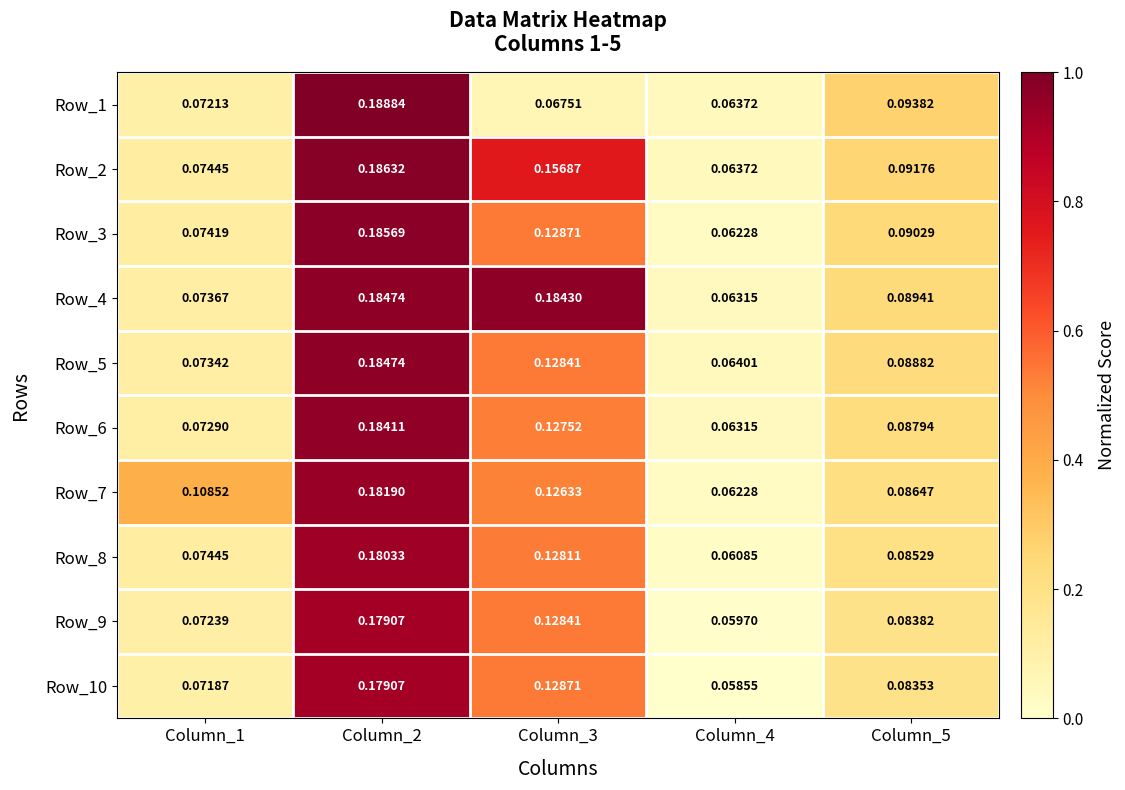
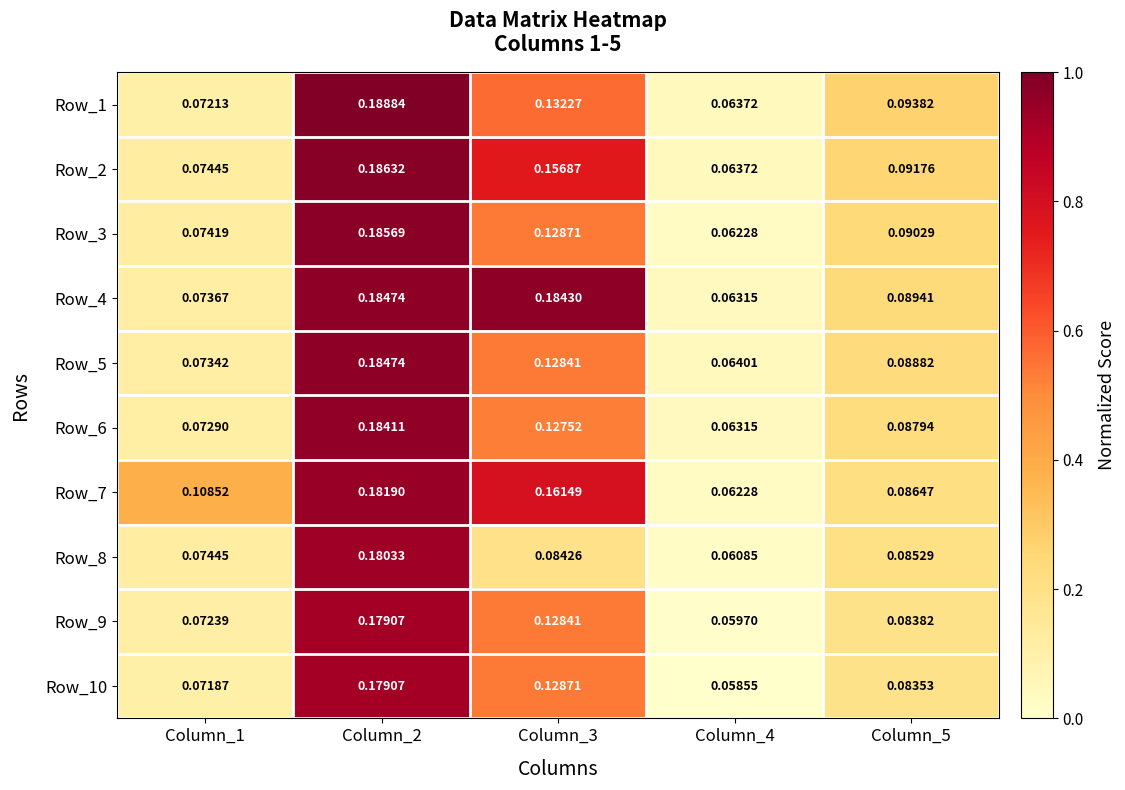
Row_1, Column_3: 0.06751 -> 0.13227
Row_7, Column_3: 0.12633 -> 0.16149
Row_8, Column_3: 0.12811 -> 0.08426
